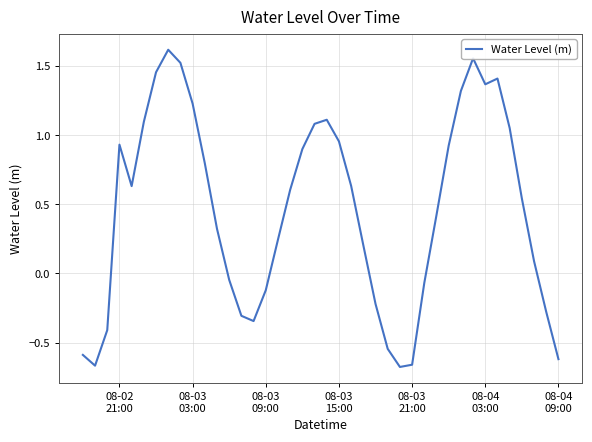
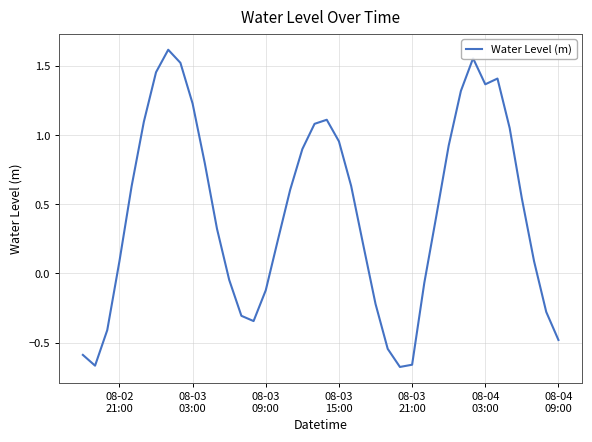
08-02 21:00: 0.93 -> 0.09
08-04 09:00: -0.62 -> -0.48
